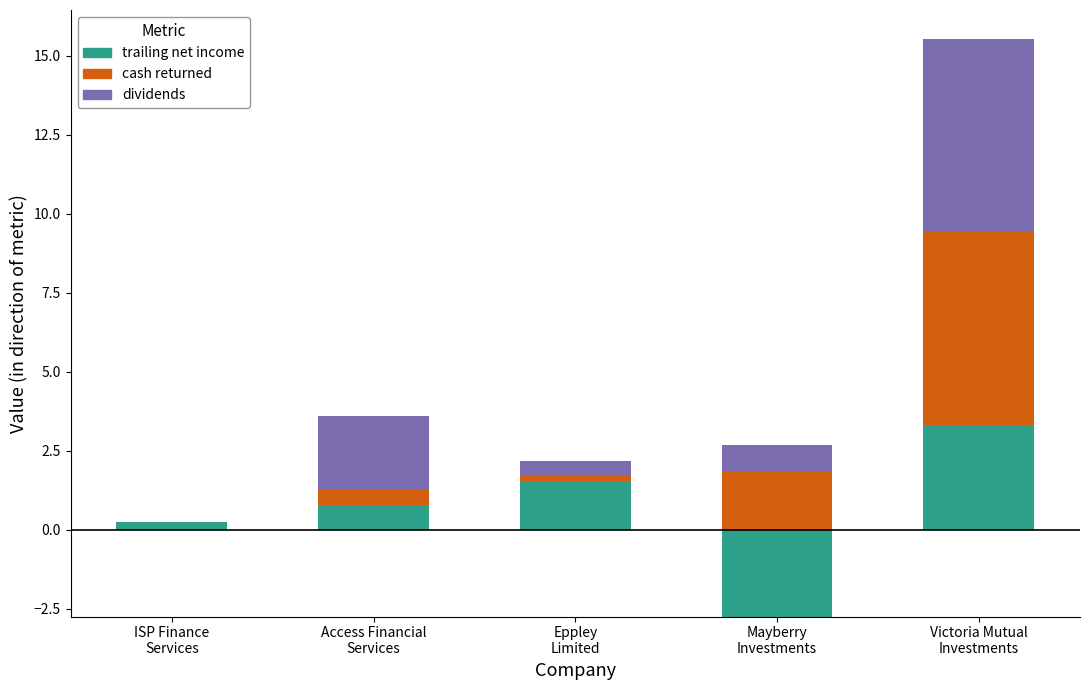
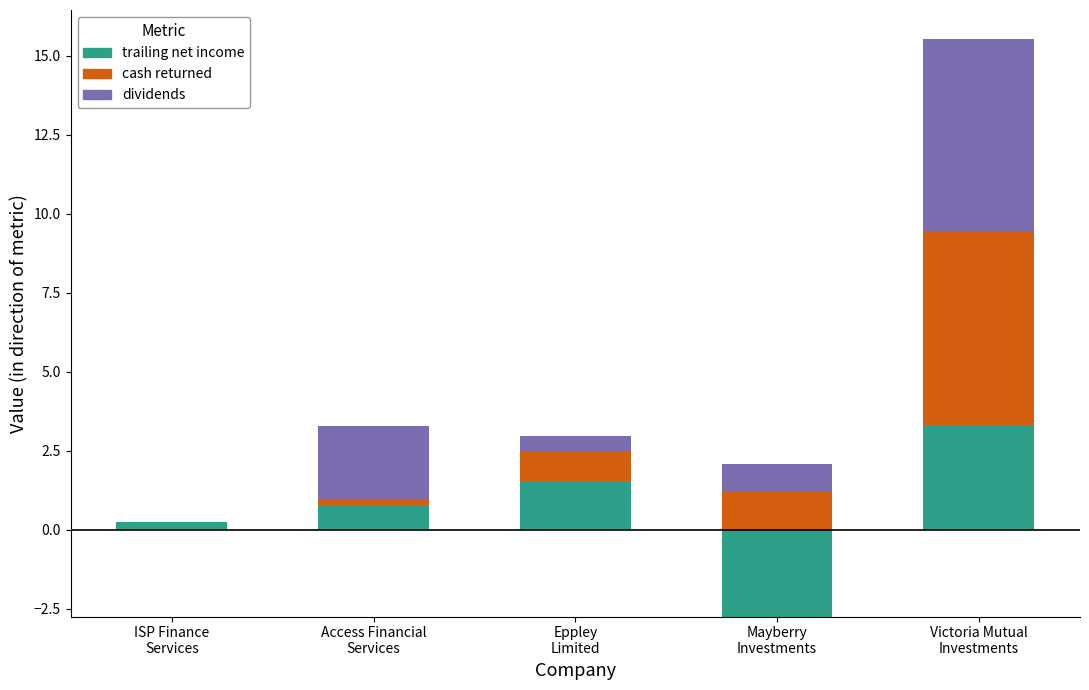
cash returned, Access Financial Services: 0.5 -> 0.2
cash returned, Eppley Limited: 0.1 -> 0.9
cash returned, Mayberry Investments: 1.8 -> 1.2
